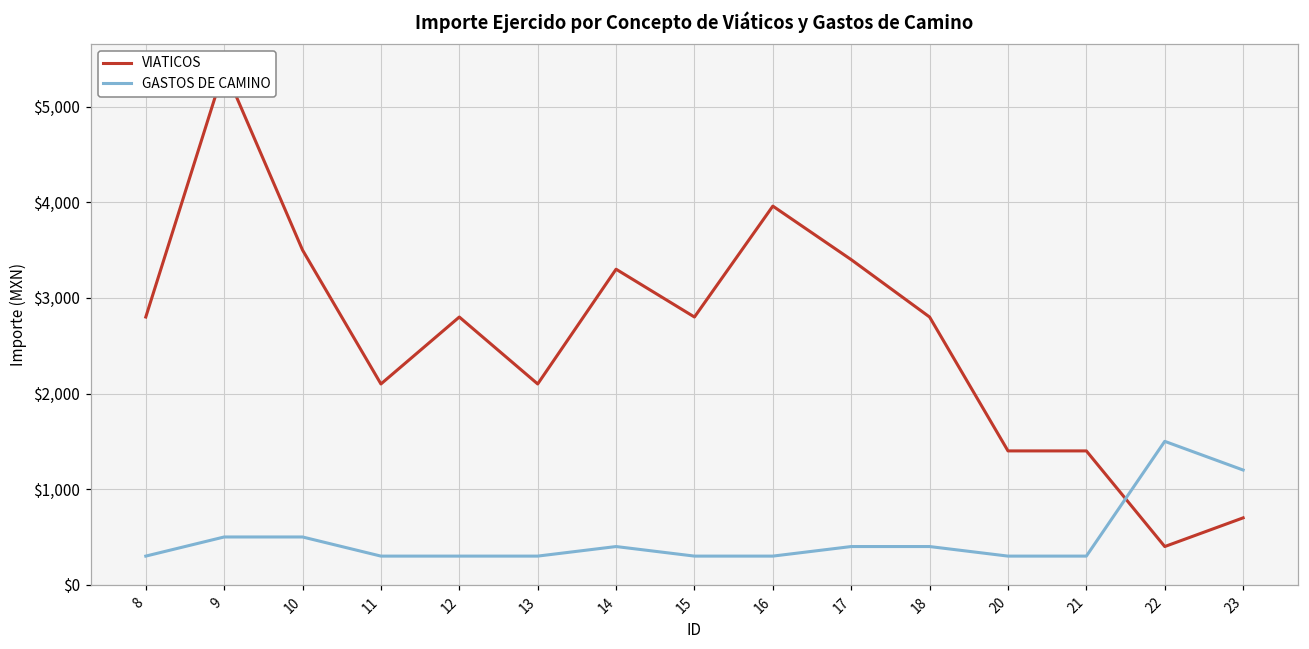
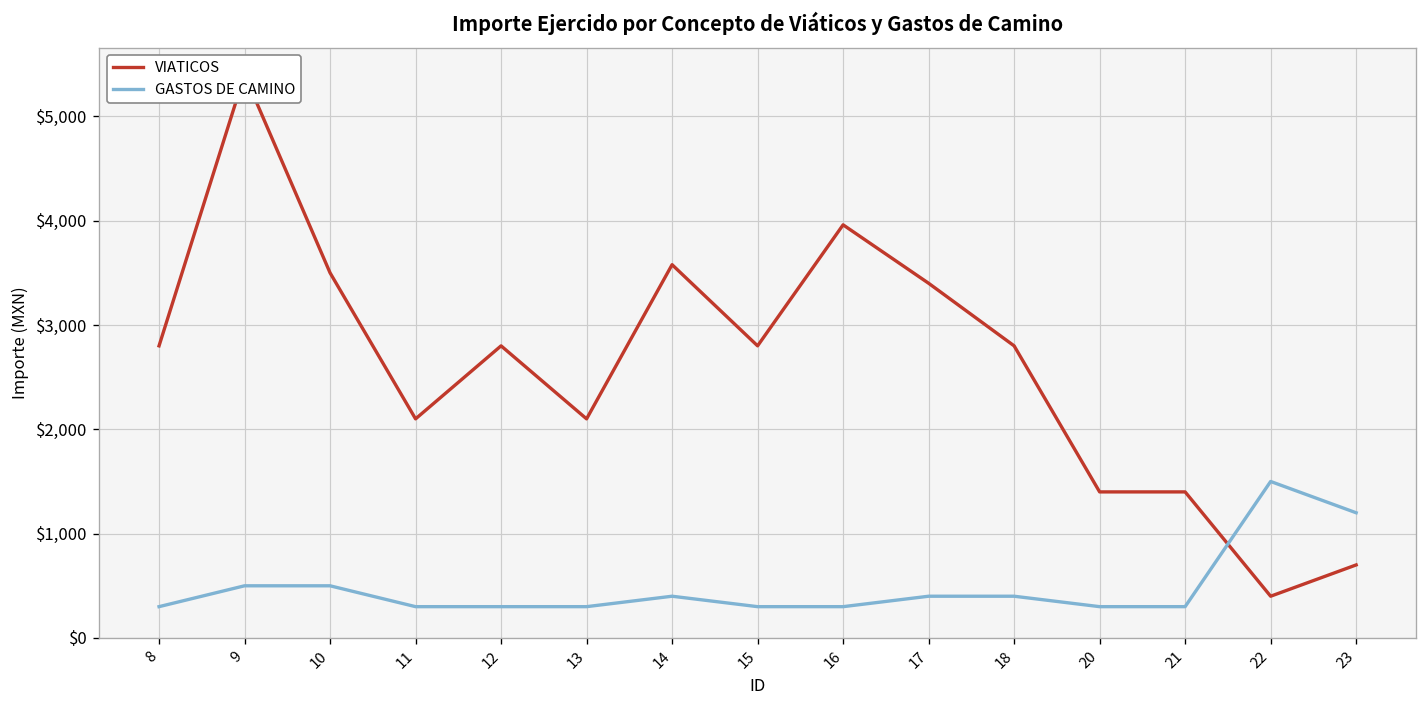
VIATICOS, 14: $3,300 -> $3,600
